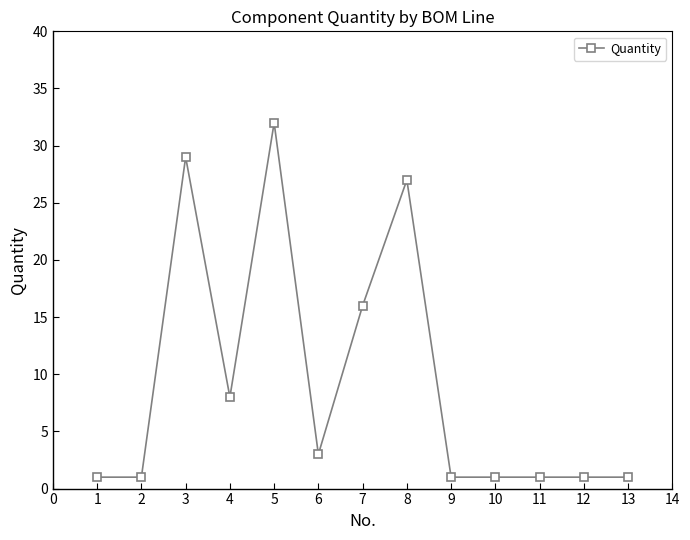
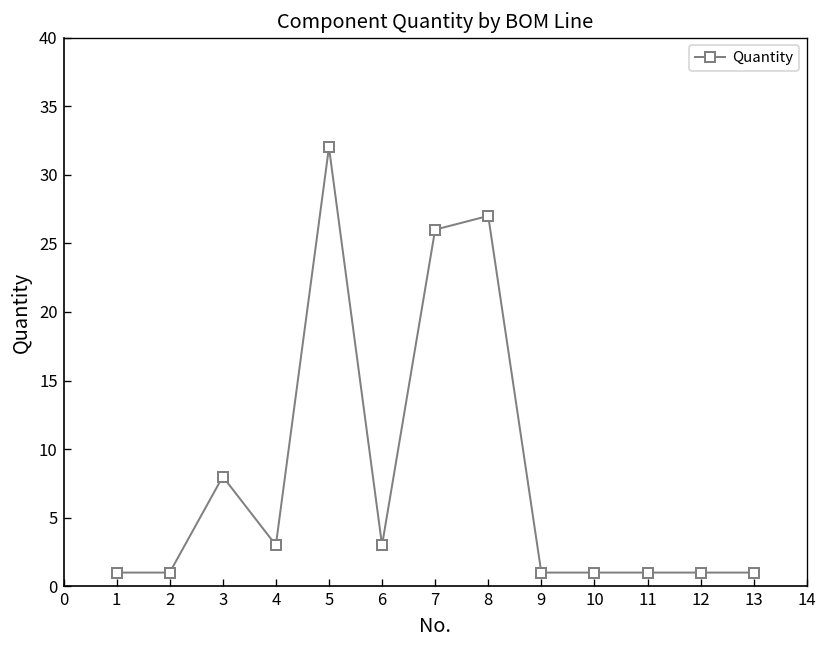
3: 29 -> 8
4: 8 -> 3
7: 16 -> 26
